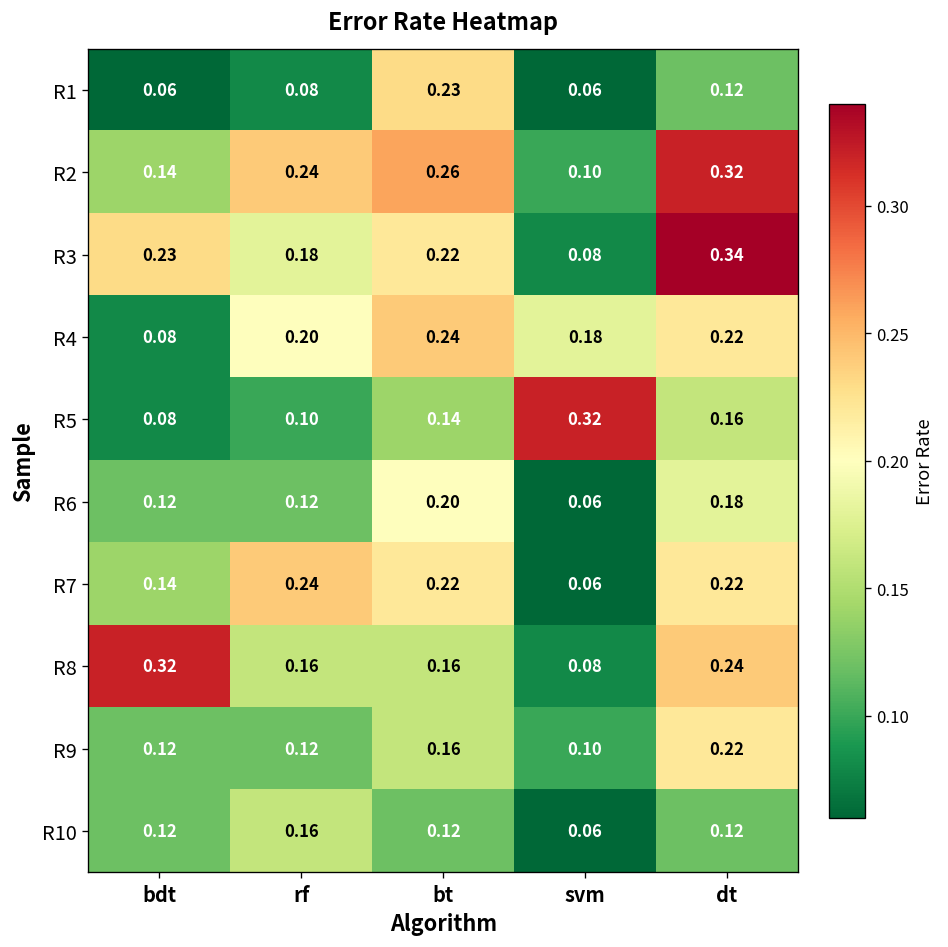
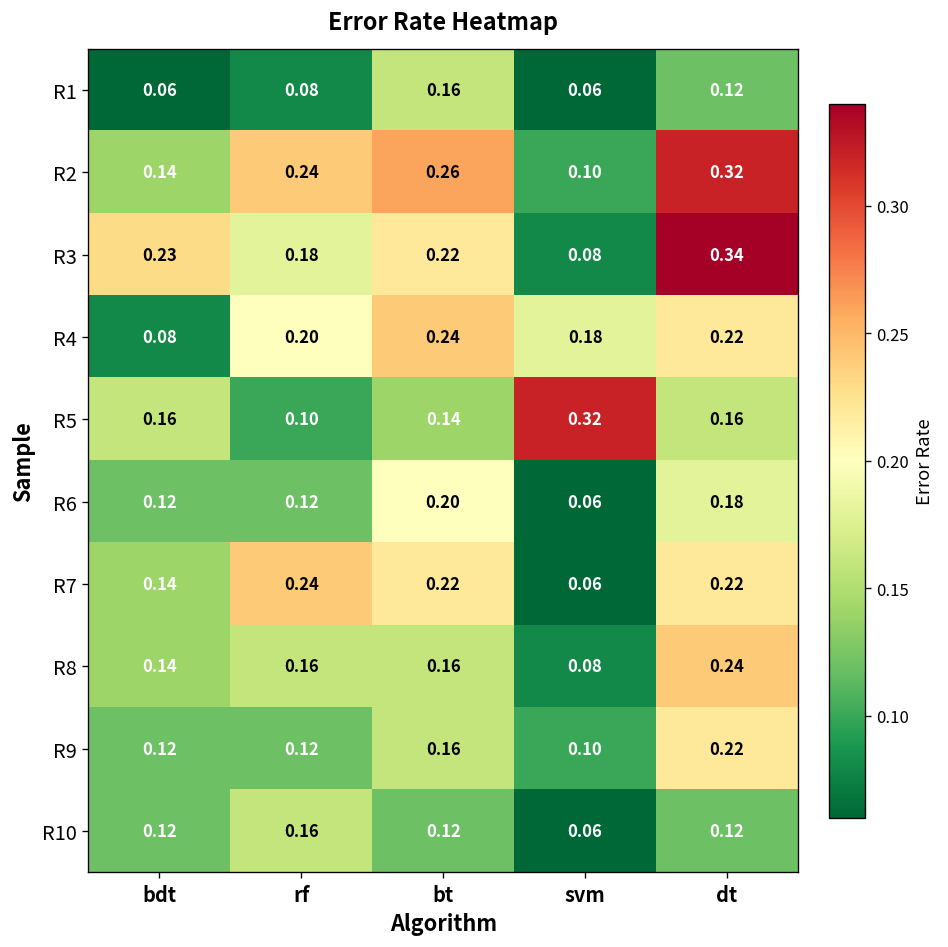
R1, bt: 0.23 -> 0.16
R5, bdt: 0.08 -> 0.16
R8, bdt: 0.32 -> 0.14
